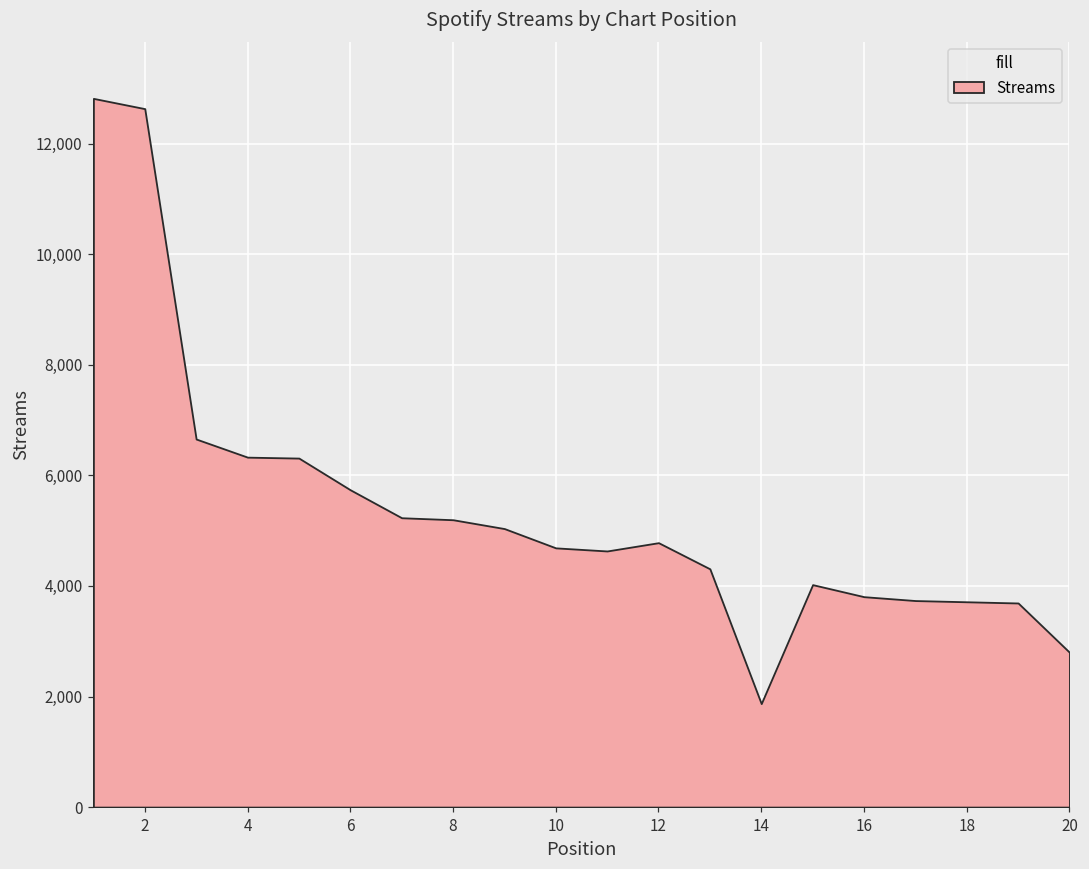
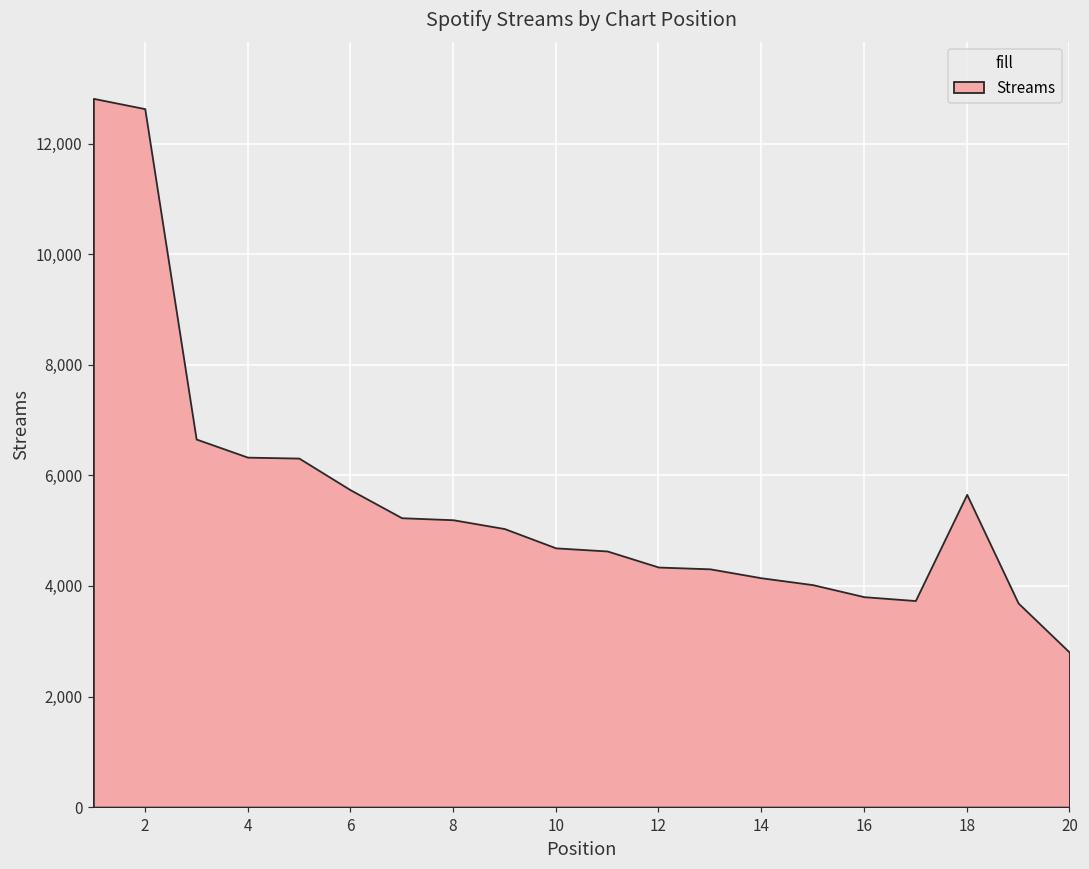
12: 4,800 -> 4,300
14: 1,900 -> 4,100
18: 3,700 -> 5,700
